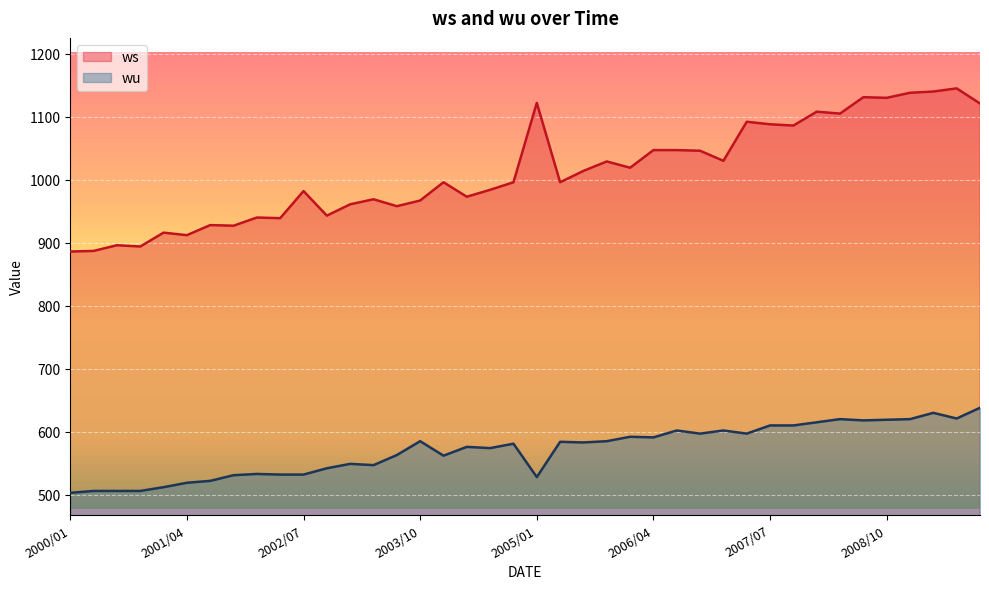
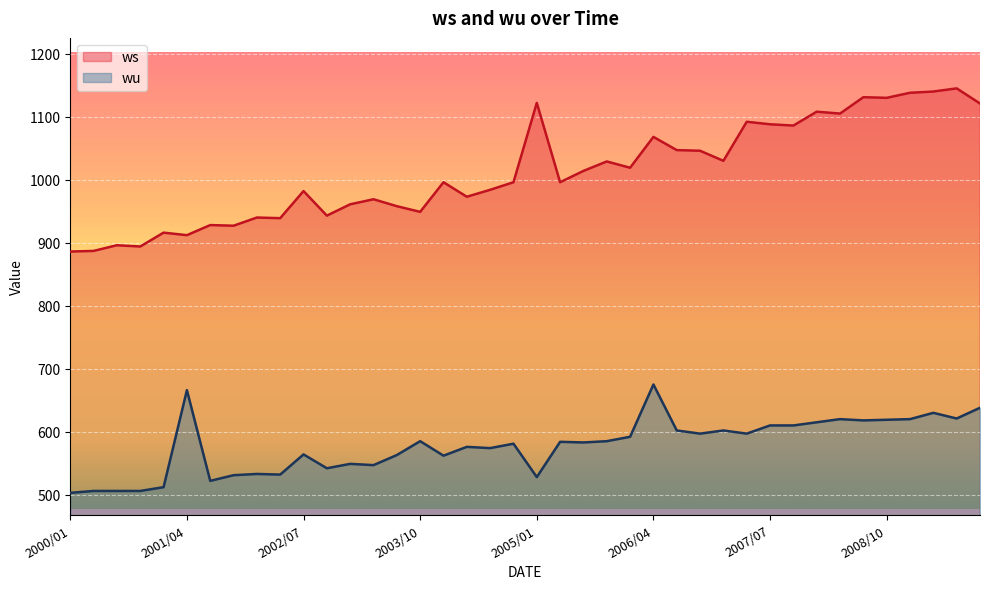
wu, 2001/04: 520 -> 670
wu, 2002/07: 530 -> 560
ws, 2003/10: 970 -> 950
ws, 2006/04: 1050 -> 1070
wu, 2006/04: 590 -> 680
